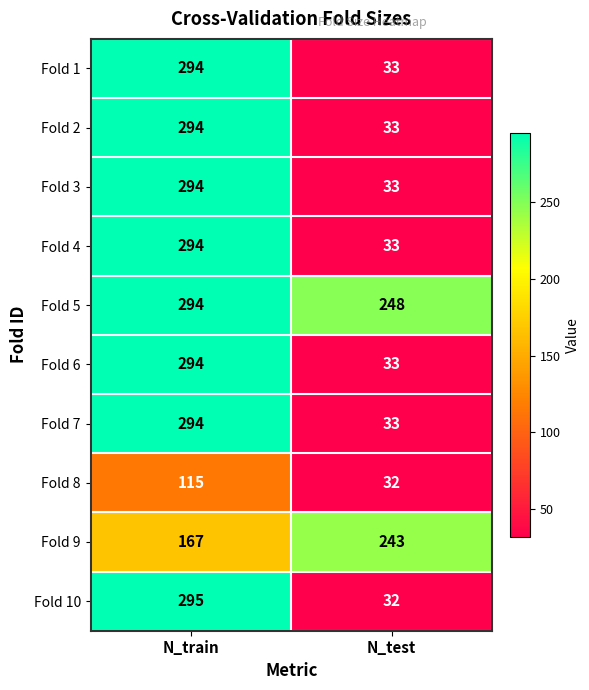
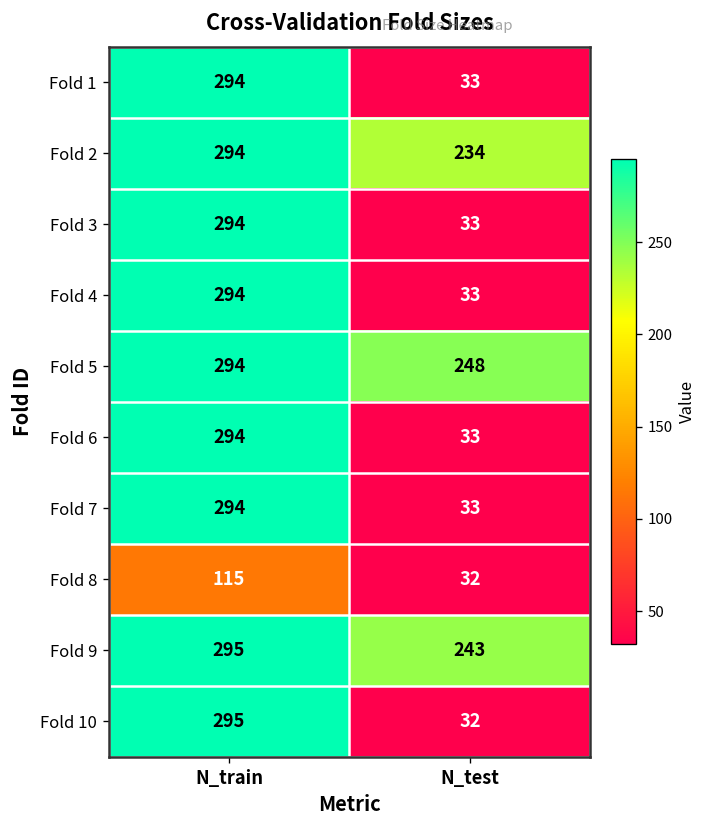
Fold 2, N_test: 33 -> 234
Fold 9, N_train: 167 -> 295
